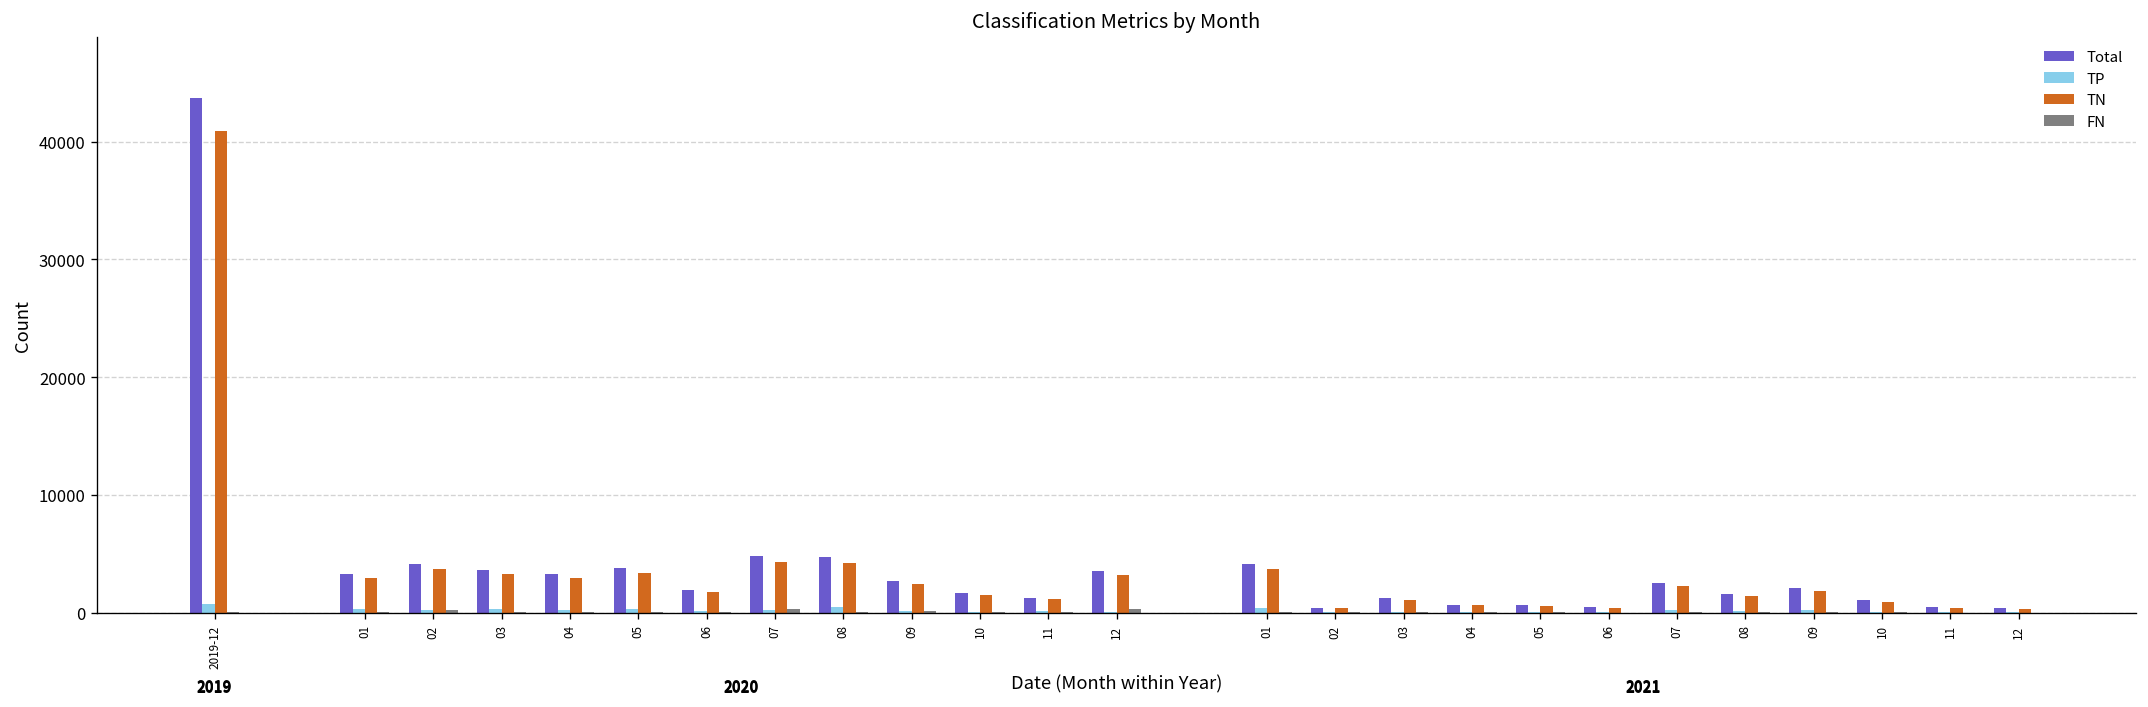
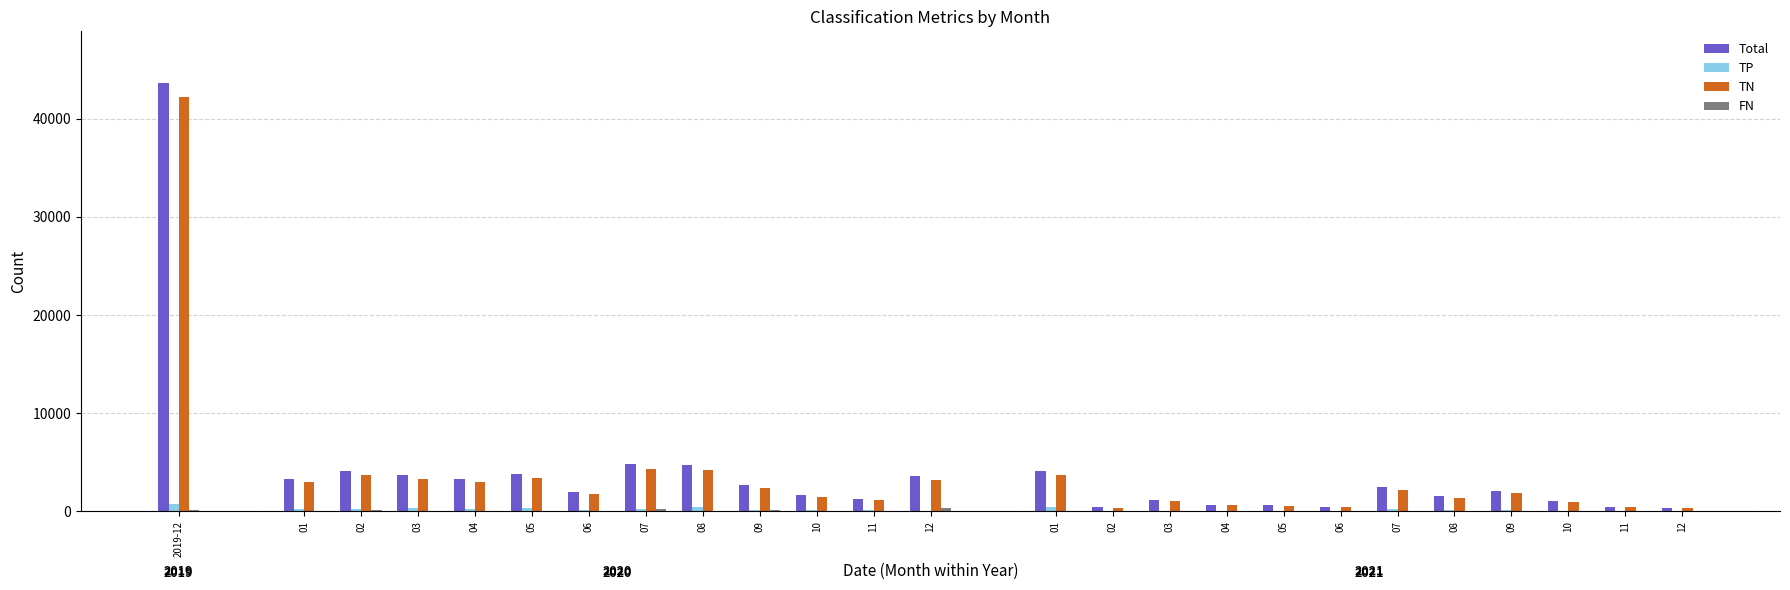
TN, 2019-12: 41000 -> 42000
